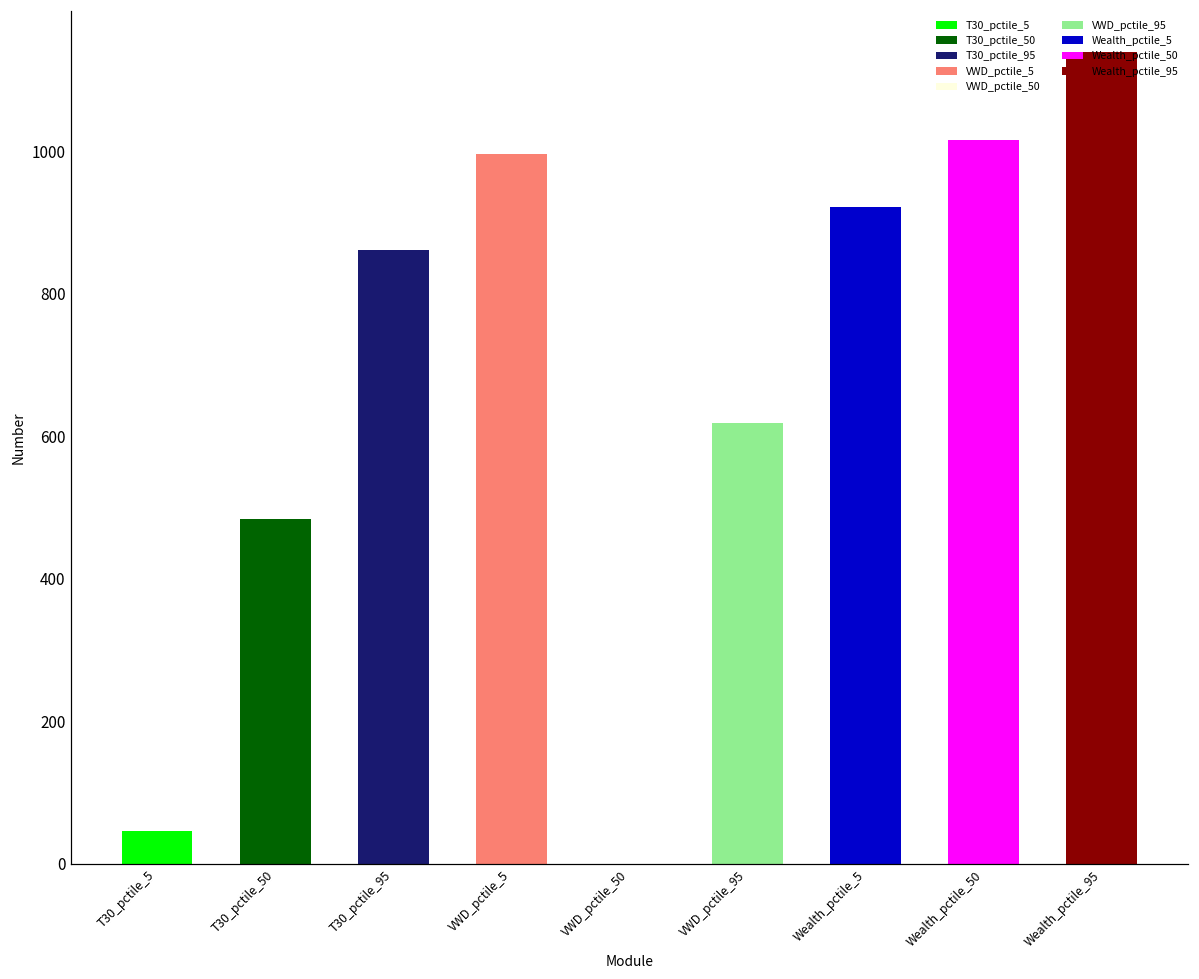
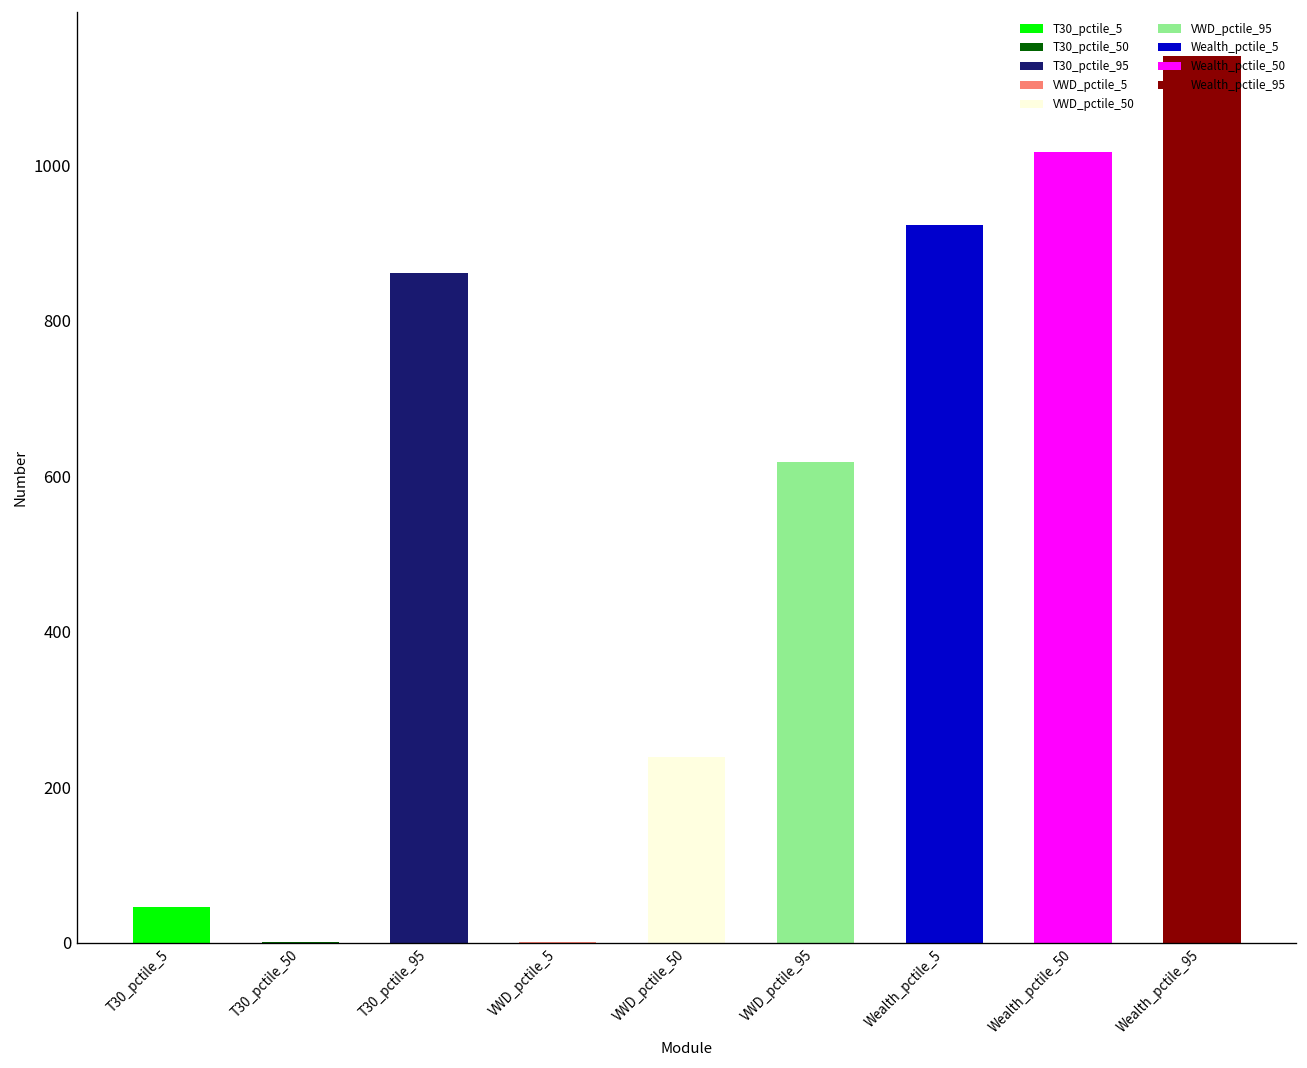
T30_pctile_50: 480 -> 0
VWD_pctile_5: 1000 -> 0
VWD_pctile_50: 0 -> 240
